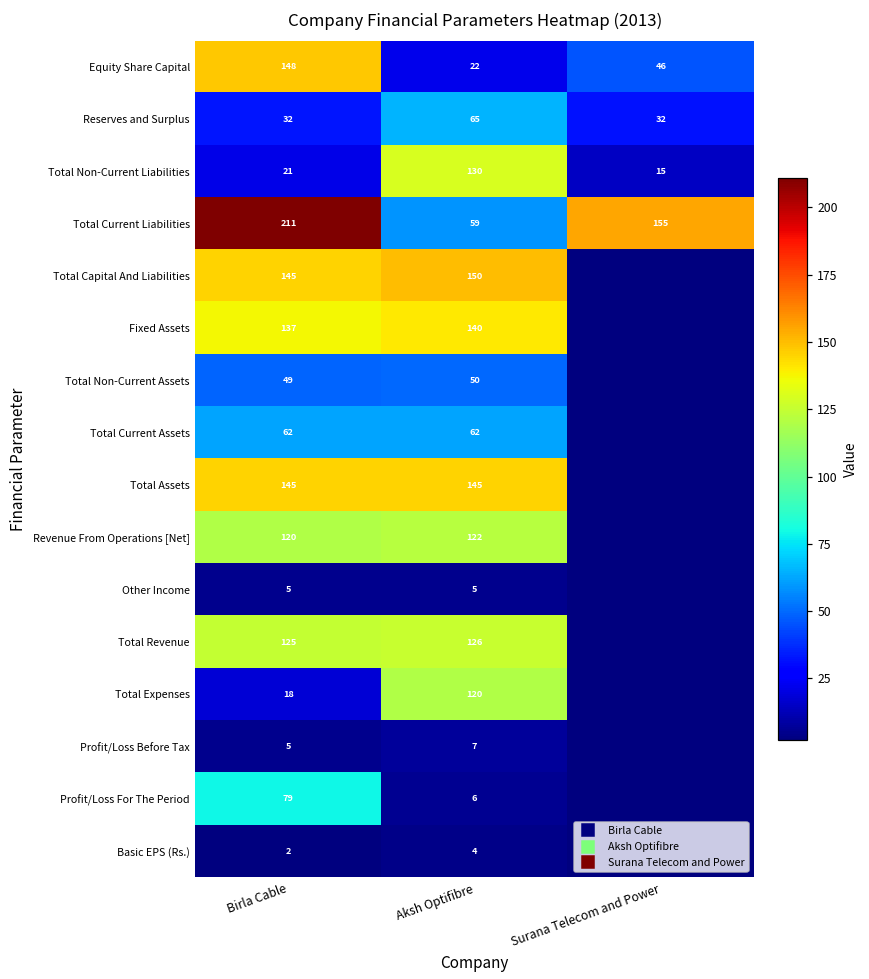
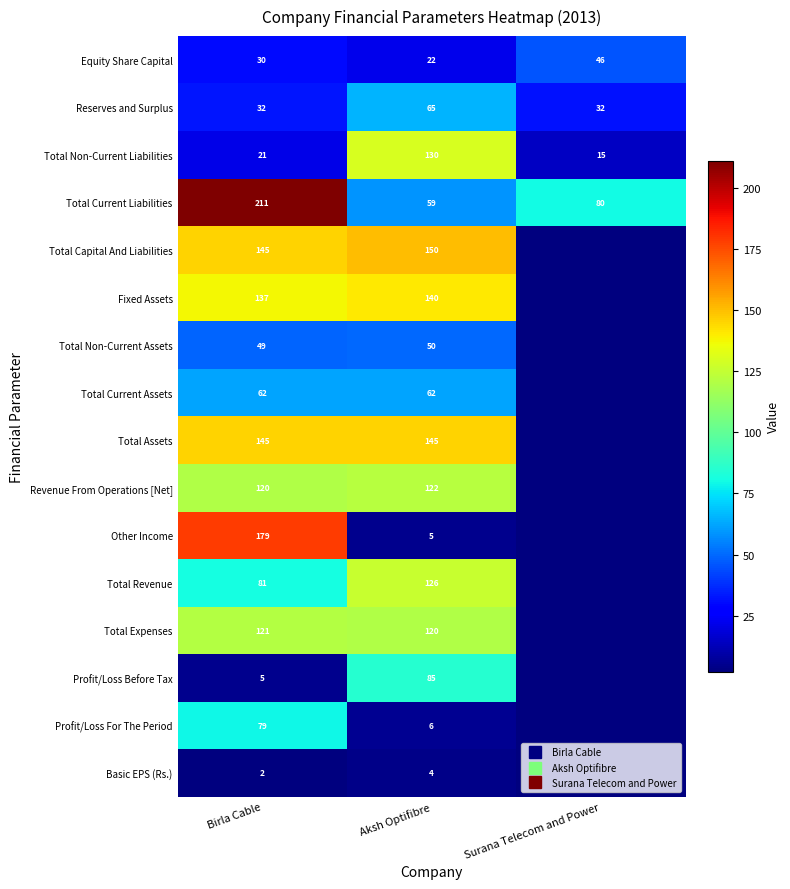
Equity Share Capital, Birla Cable: 148 -> 30
Total Current Liabilities, Surana Telecom and Power: 155 -> 80
Other Income, Birla Cable: 5 -> 179
Total Revenue, Birla Cable: 125 -> 81
Total Expenses, Birla Cable: 18 -> 121
Profit/Loss Before Tax, Aksh Optifibre: 7 -> 85
